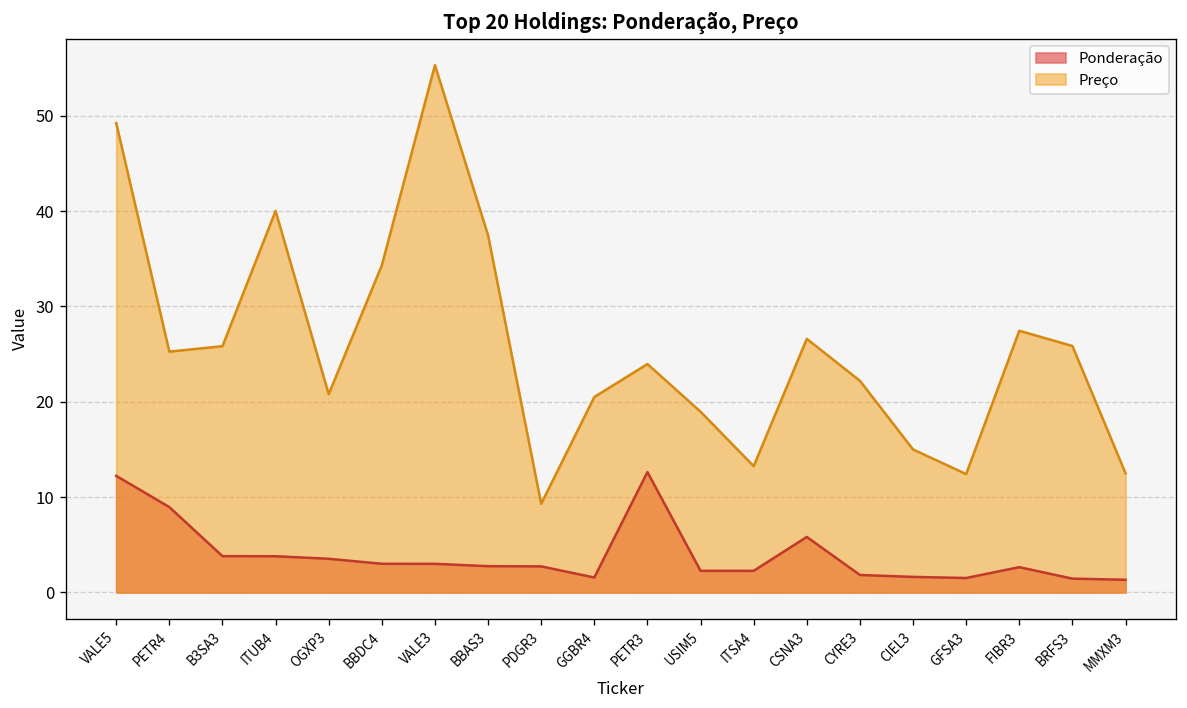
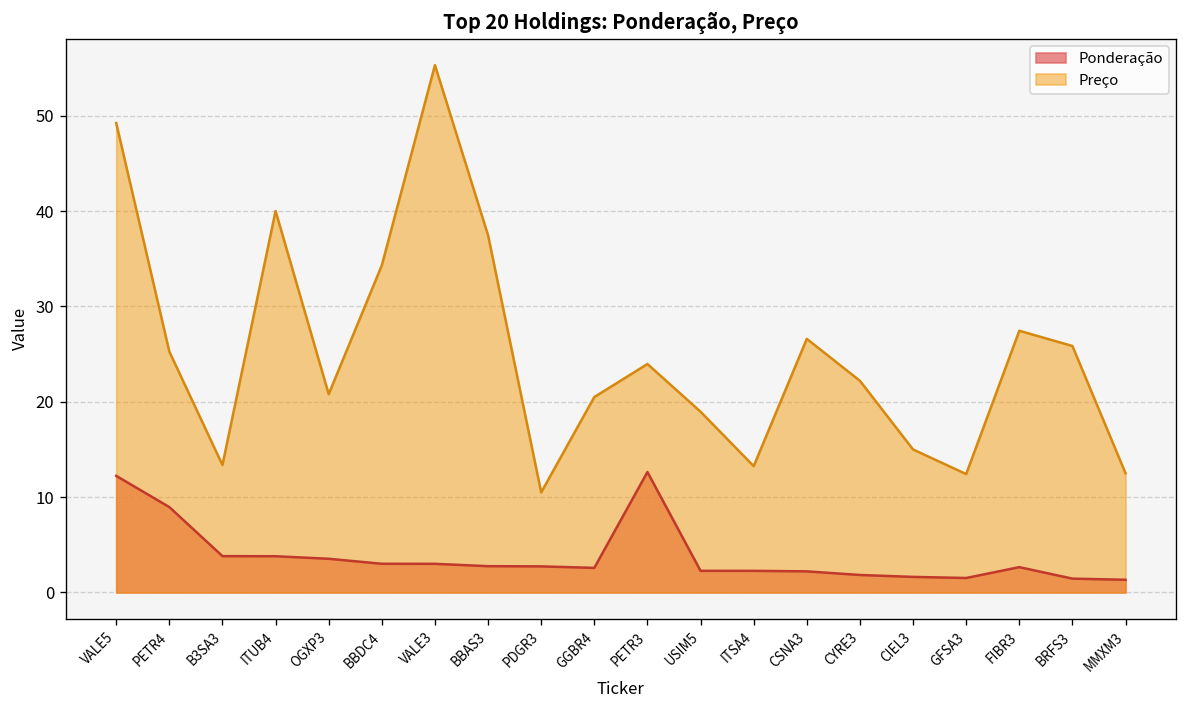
Preço, B3SA3: 26 -> 13
Preço, PDGR3: 9 -> 11
Ponderação, GGBR4: 2 -> 3
Ponderação, CSNA3: 6 -> 2
